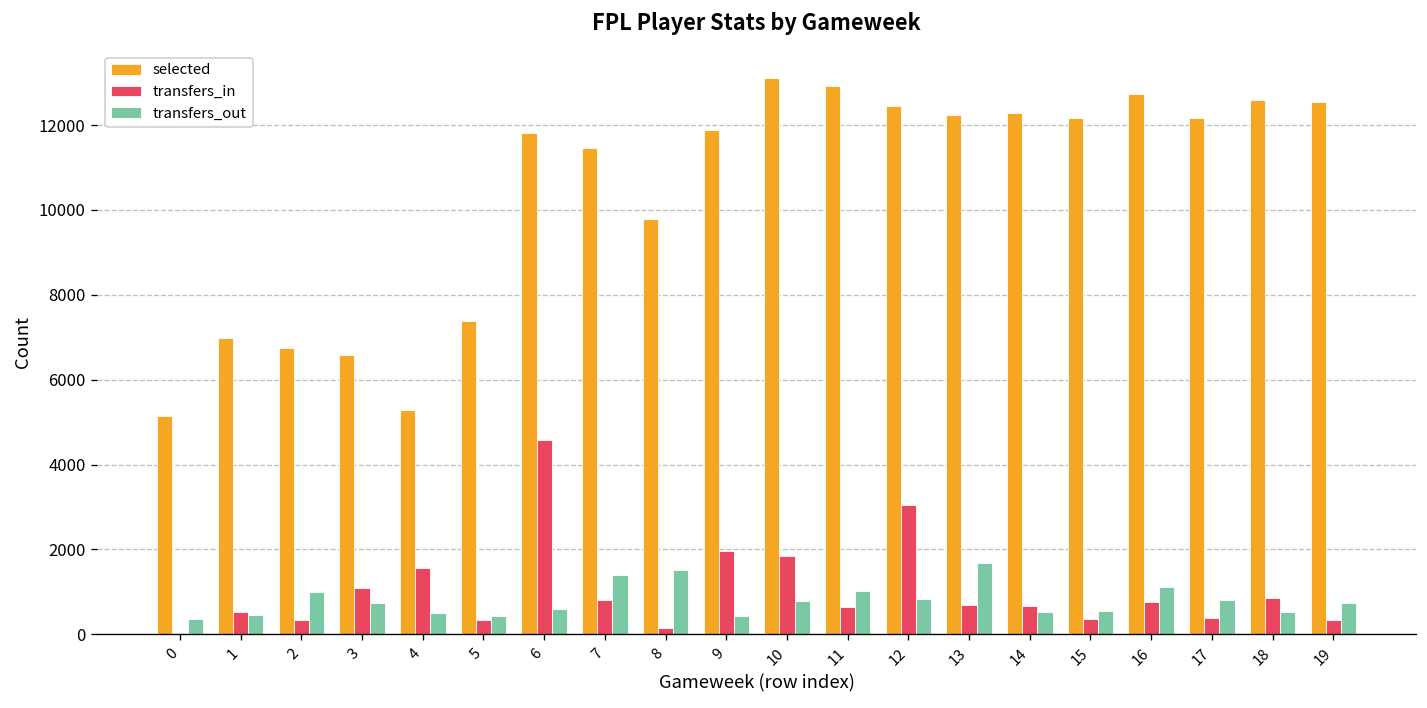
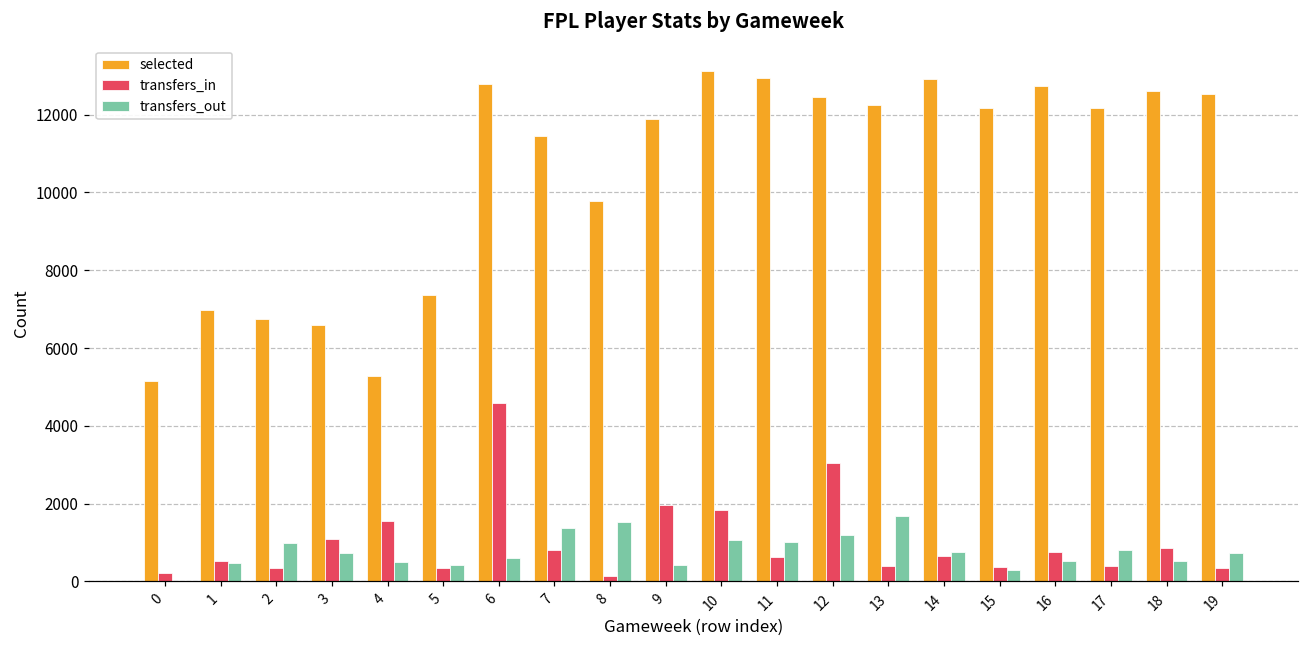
transfers_in, 0: 0 -> 200
transfers_out, 0: 400 -> 0
selected, 6: 11800 -> 12800
transfers_out, 10: 800 -> 1100
transfers_out, 12: 800 -> 1200
transfers_in, 13: 700 -> 400
selected, 14: 12300 -> 12900
transfers_out, 14: 500 -> 700
transfers_out, 15: 600 -> 300
transfers_out, 16: 1100 -> 500
